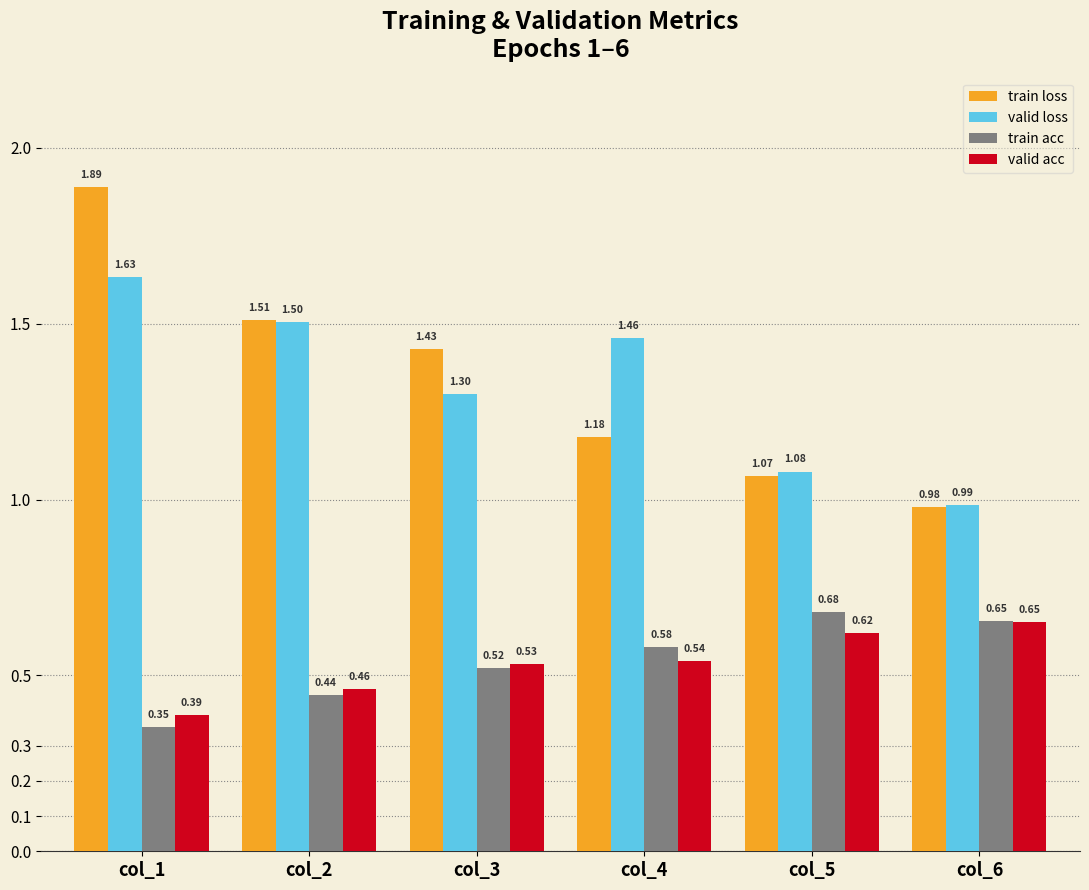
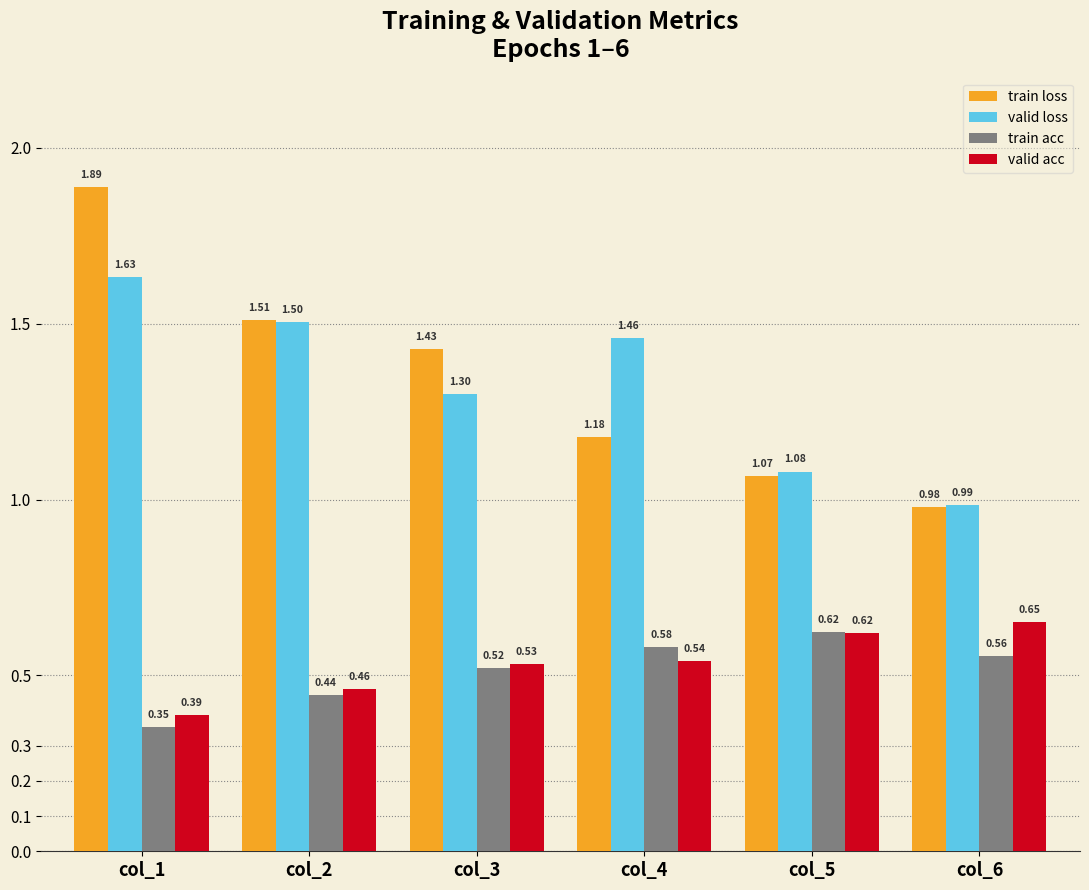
train acc, col_5: 0.68 -> 0.62
train acc, col_6: 0.65 -> 0.56
